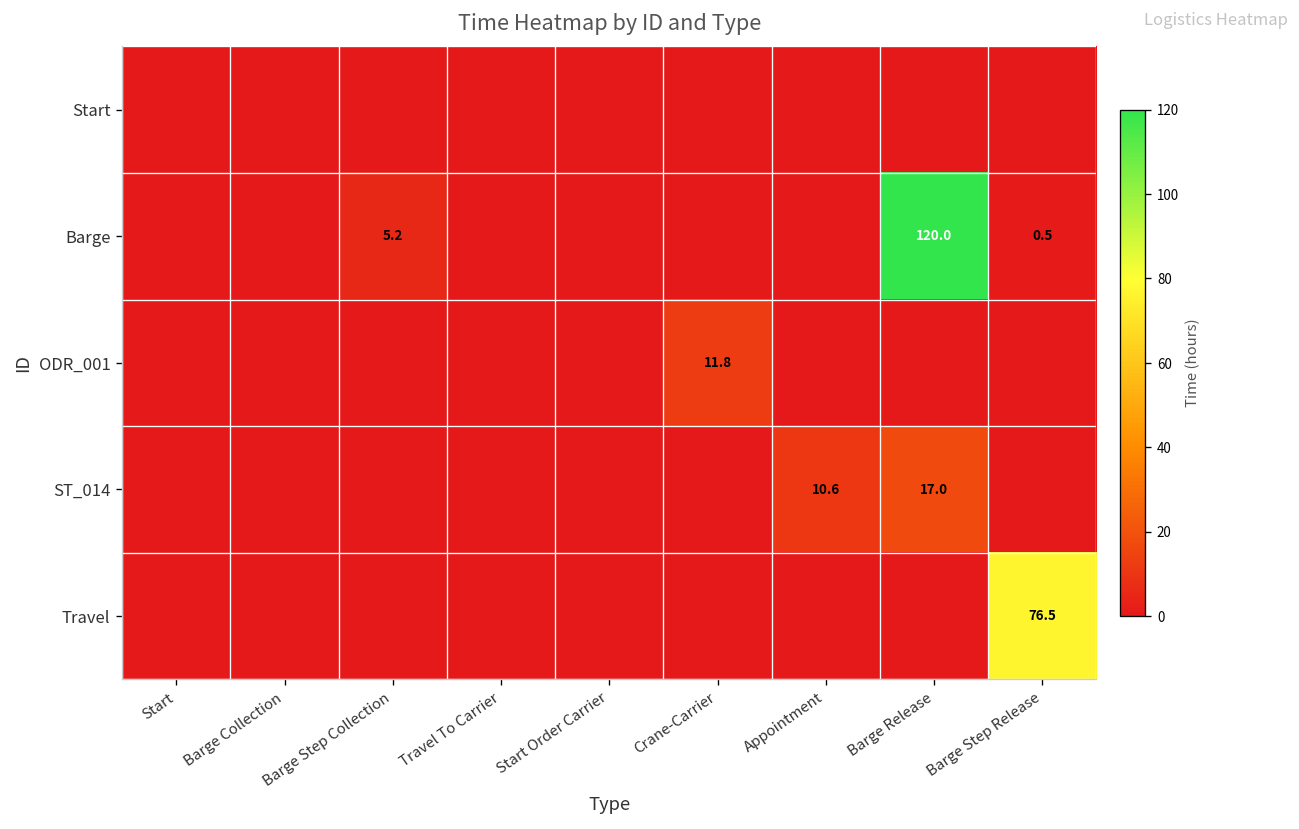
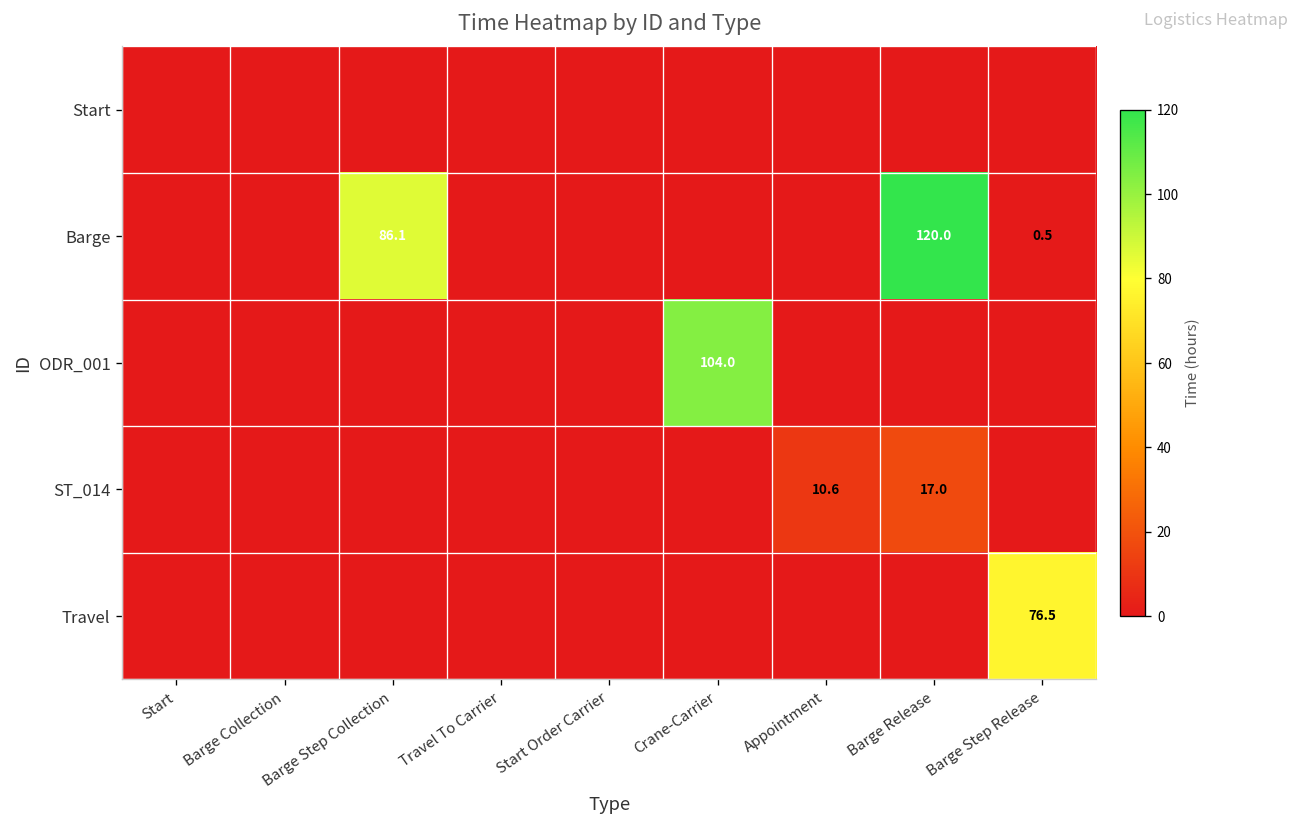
Barge, Barge Step Collection: 5.2 -> 86.1
ODR_001, Crane-Carrier: 11.8 -> 104.0
